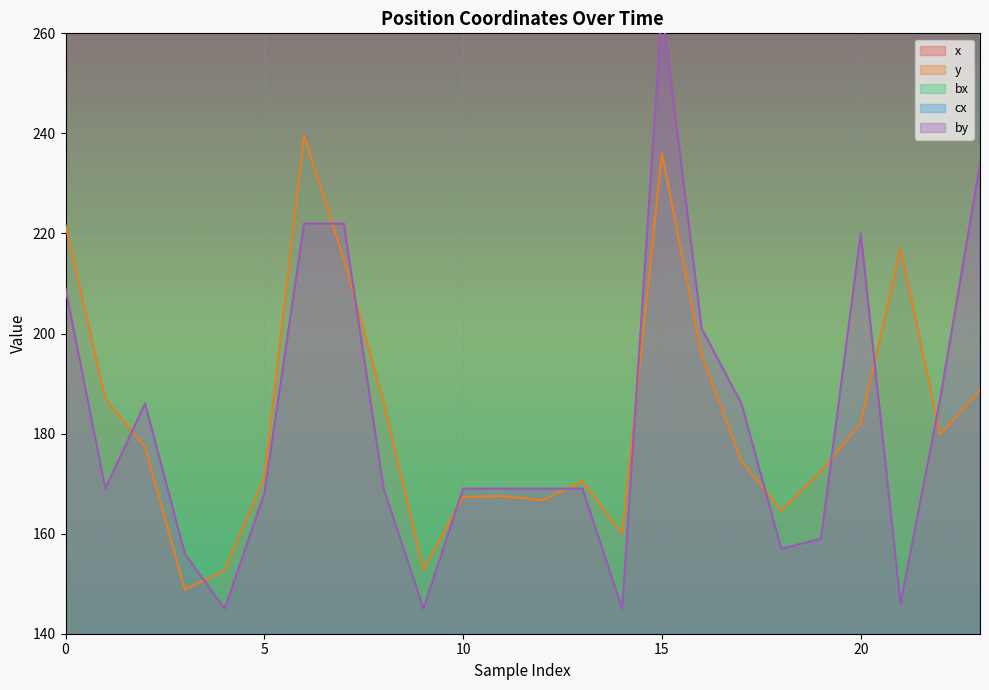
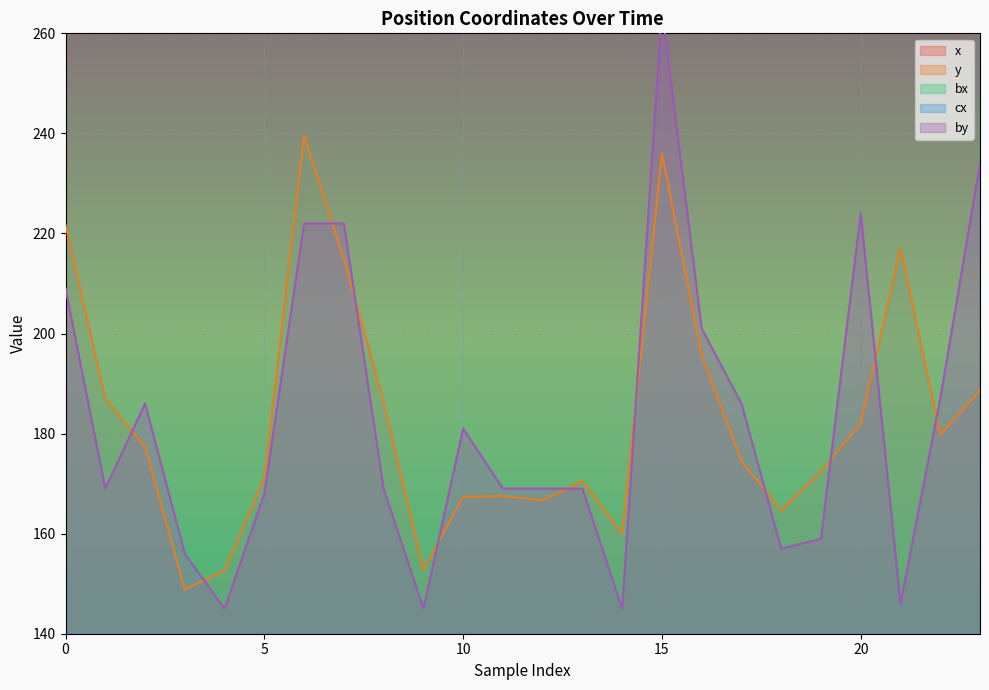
by, 10: 169 -> 181
by, 20: 220 -> 224
